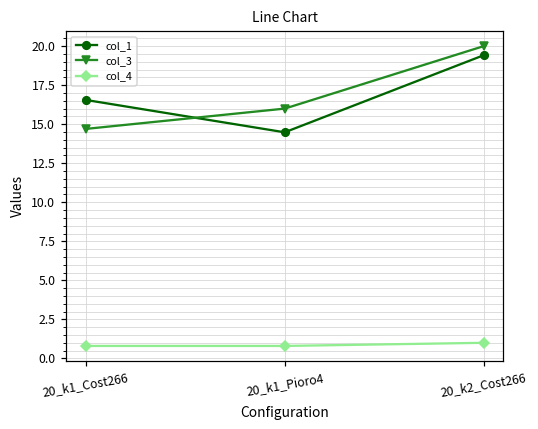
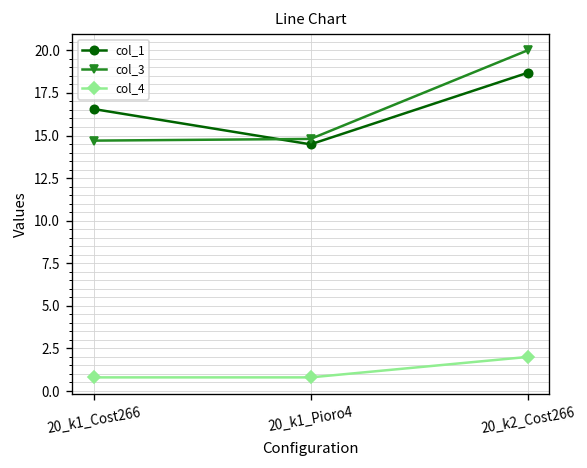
col_3, 20_k1_Pioro4: 16.0 -> 14.8
col_1, 20_k2_Cost266: 19.4 -> 18.7
col_4, 20_k2_Cost266: 1 -> 2
